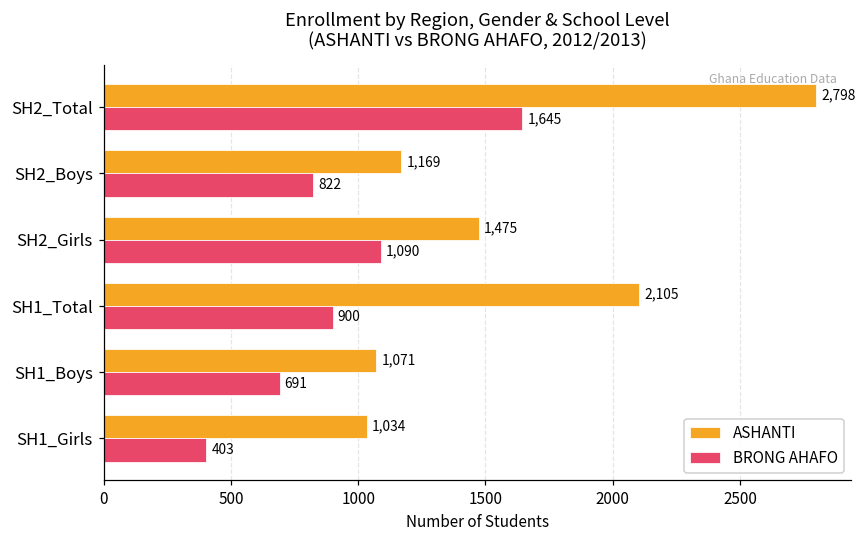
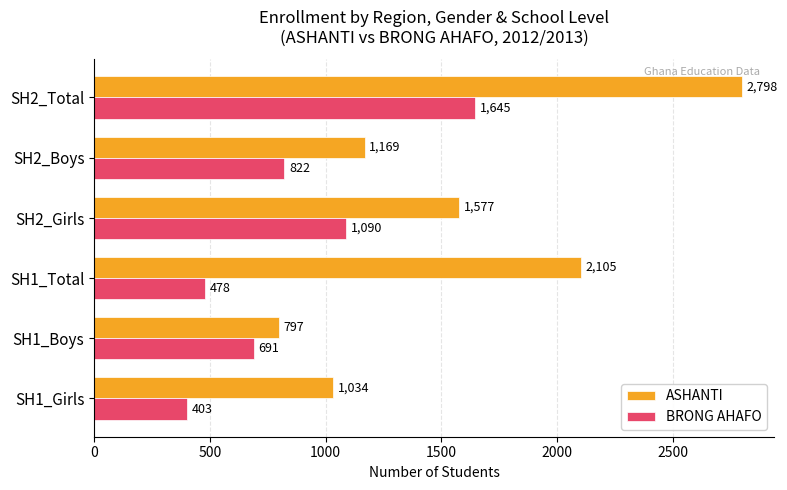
ASHANTI, SH2_Girls: 1,475 -> 1,577
BRONG AHAFO, SH1_Total: 900 -> 478
ASHANTI, SH1_Boys: 1,071 -> 797
